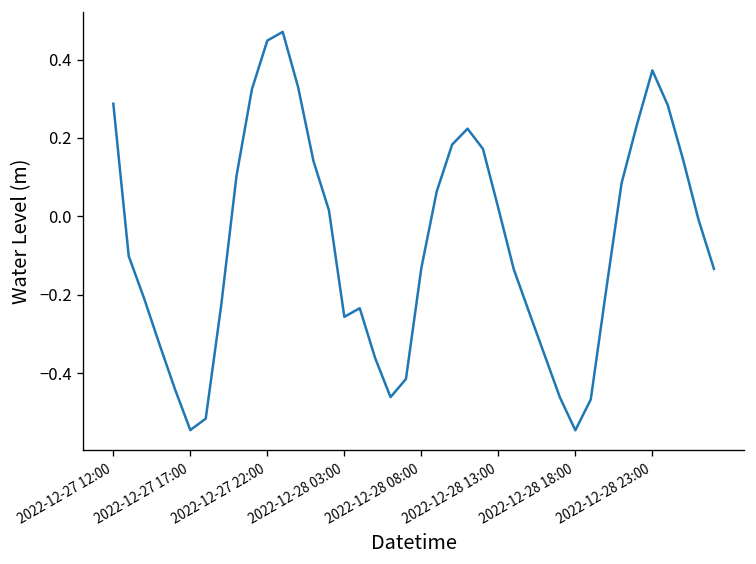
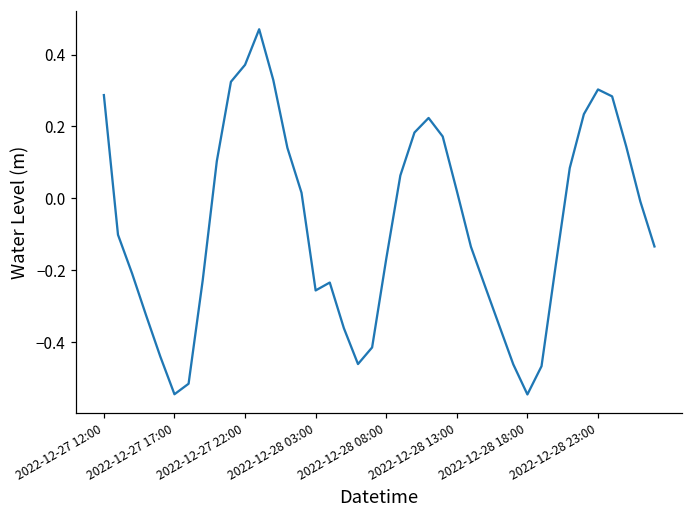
2022-12-27 22:00: 0.45 -> 0.37
2022-12-28 08:00: -0.13 -> -0.17
2022-12-28 23:00: 0.37 -> 0.30
